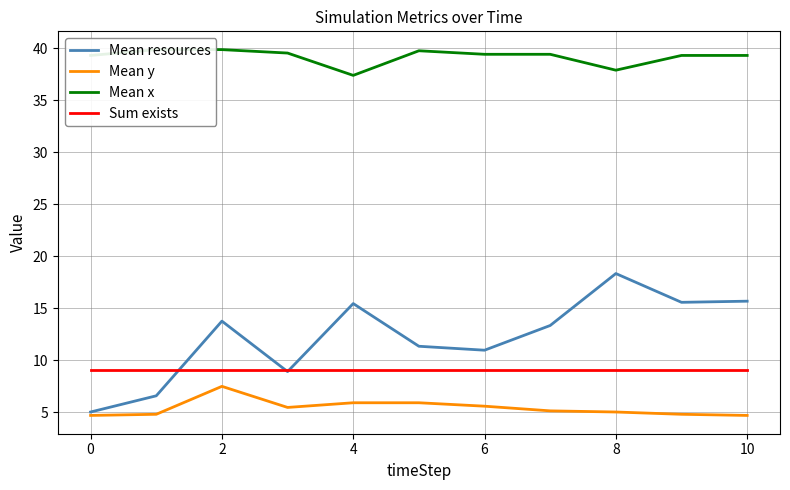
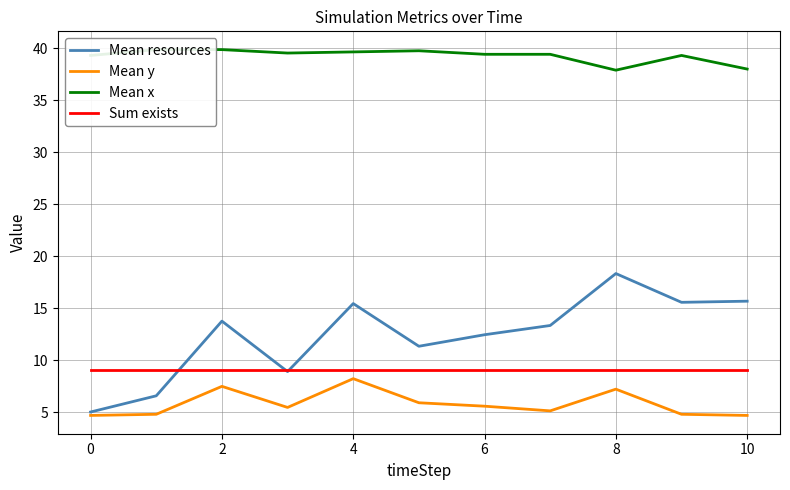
Mean y, 4: 5.9 -> 8.2
Mean x, 4: 37.4 -> 39.7
Mean resources, 6: 11.0 -> 12.4
Mean y, 8: 5.0 -> 7.2
Mean x, 10: 39.3 -> 38.0
